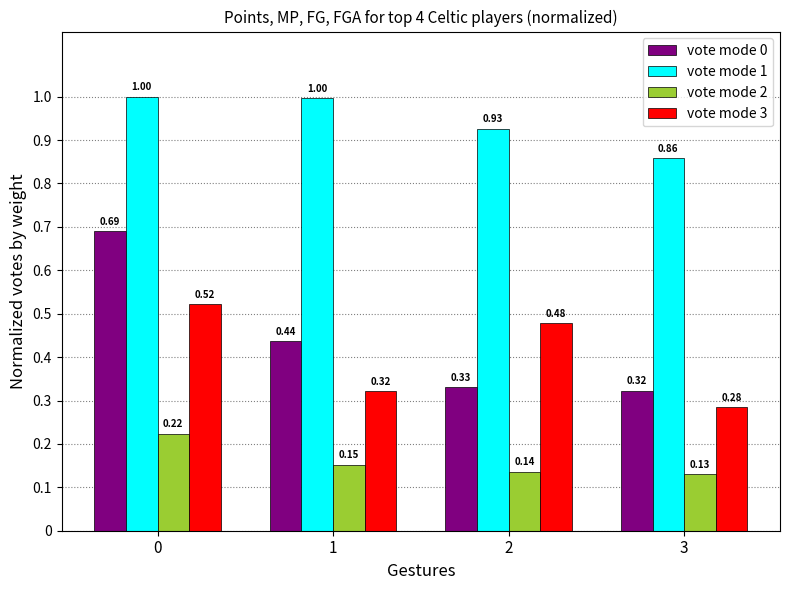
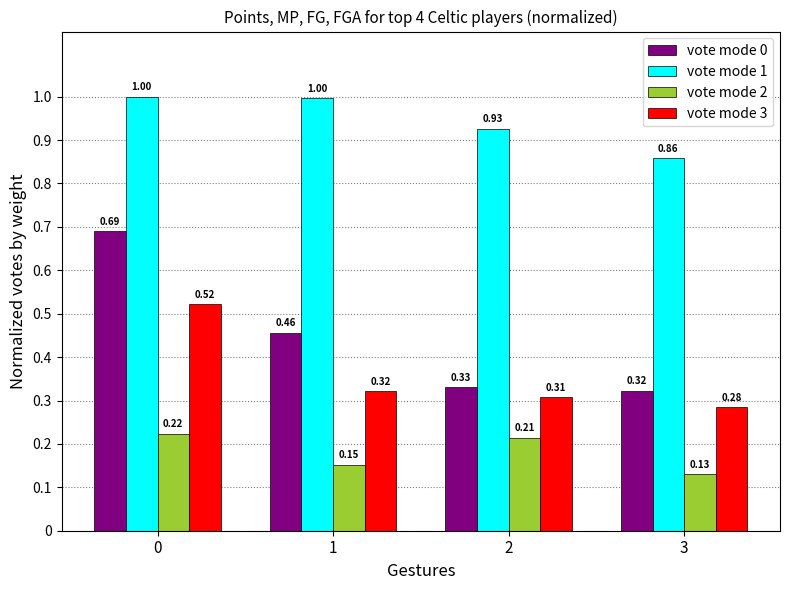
vote mode 0, 1: 0.44 -> 0.46
vote mode 2, 2: 0.14 -> 0.21
vote mode 3, 2: 0.48 -> 0.31
